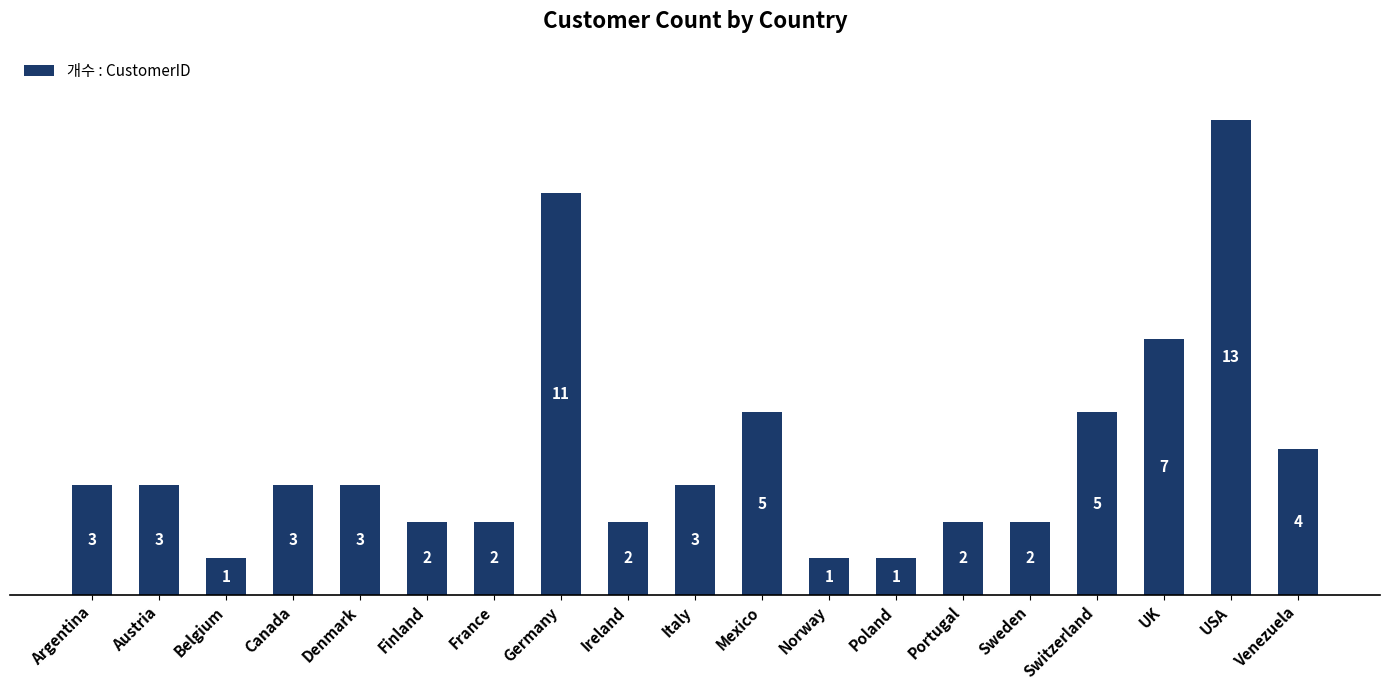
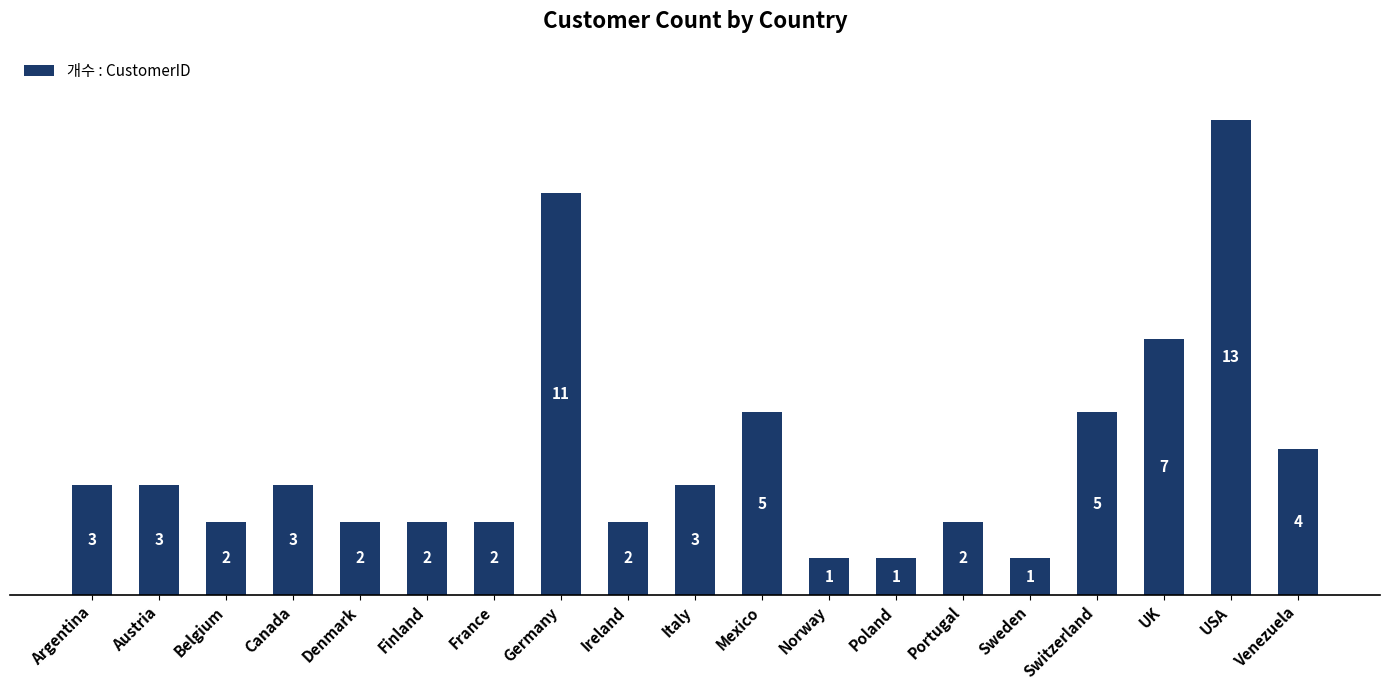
Belgium: 1 -> 2
Denmark: 3 -> 2
Sweden: 2 -> 1
